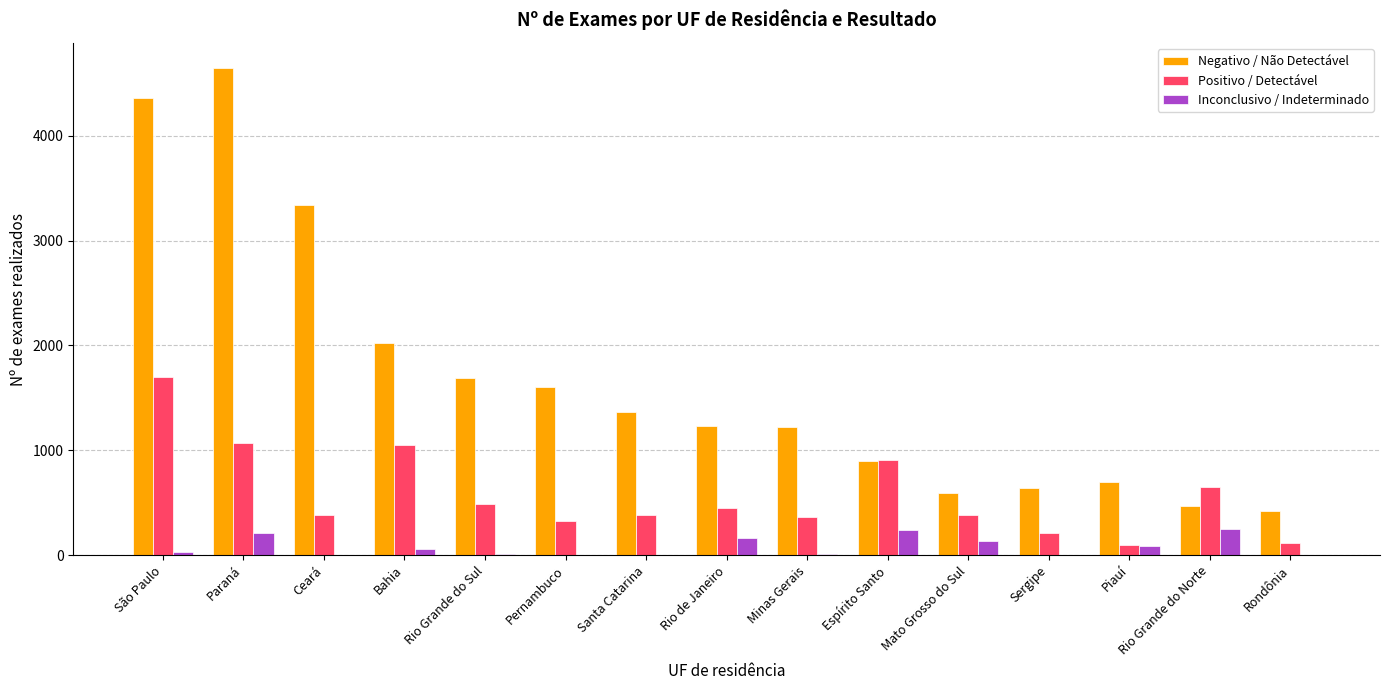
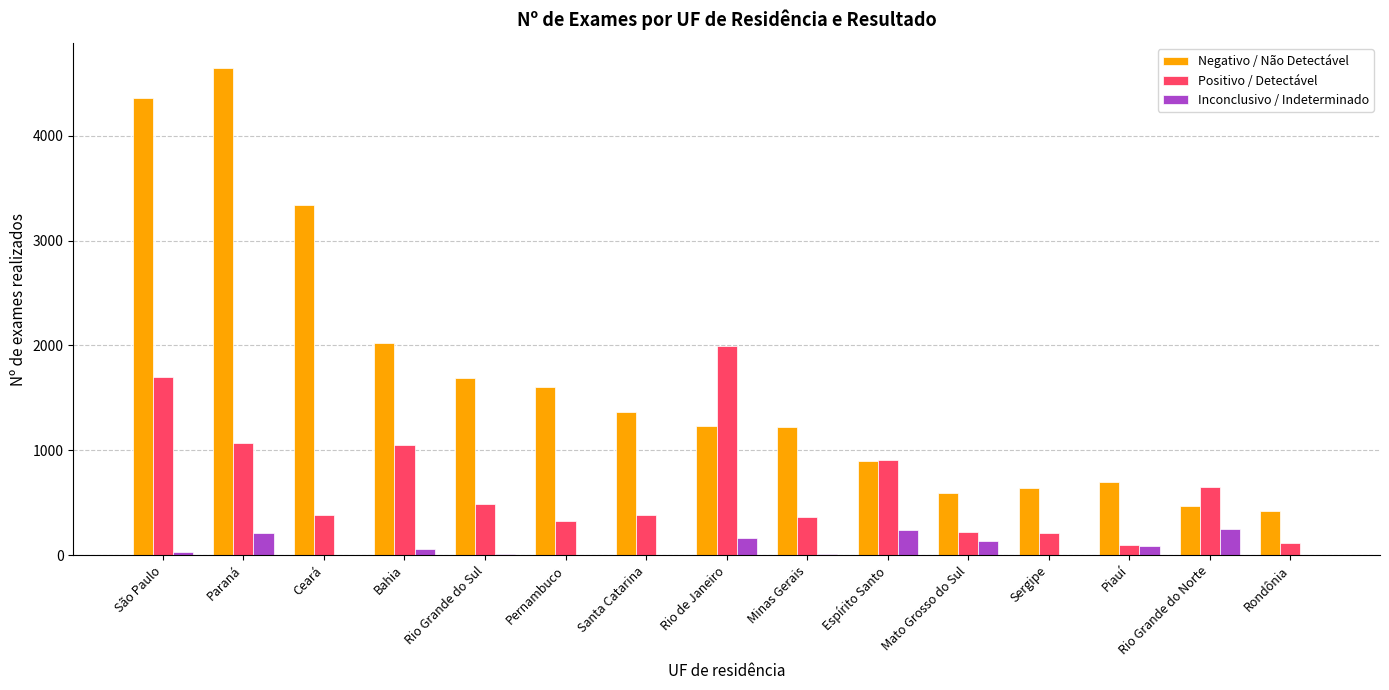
Positivo / Detectável, Rio de Janeiro: 450 -> 2000
Positivo / Detectável, Mato Grosso do Sul: 380 -> 220
